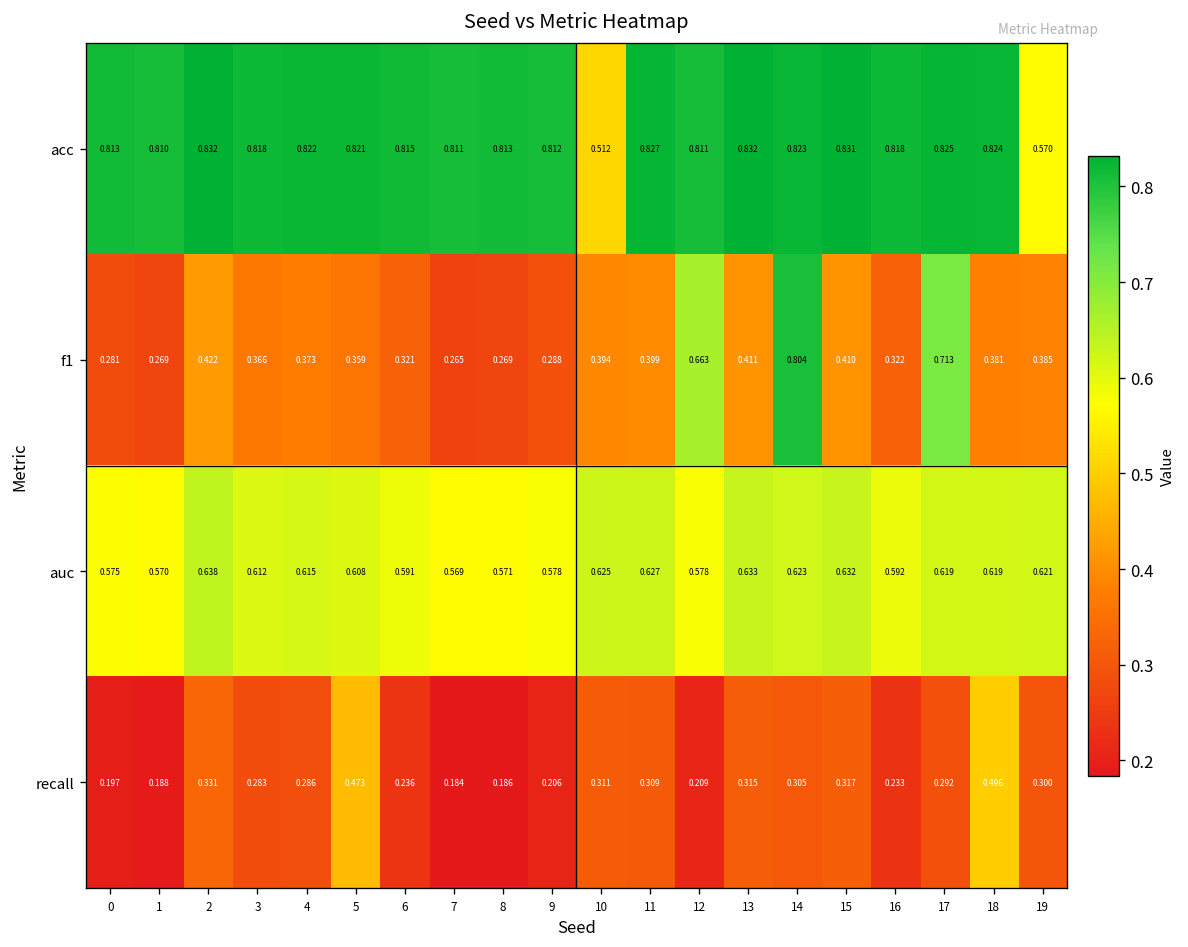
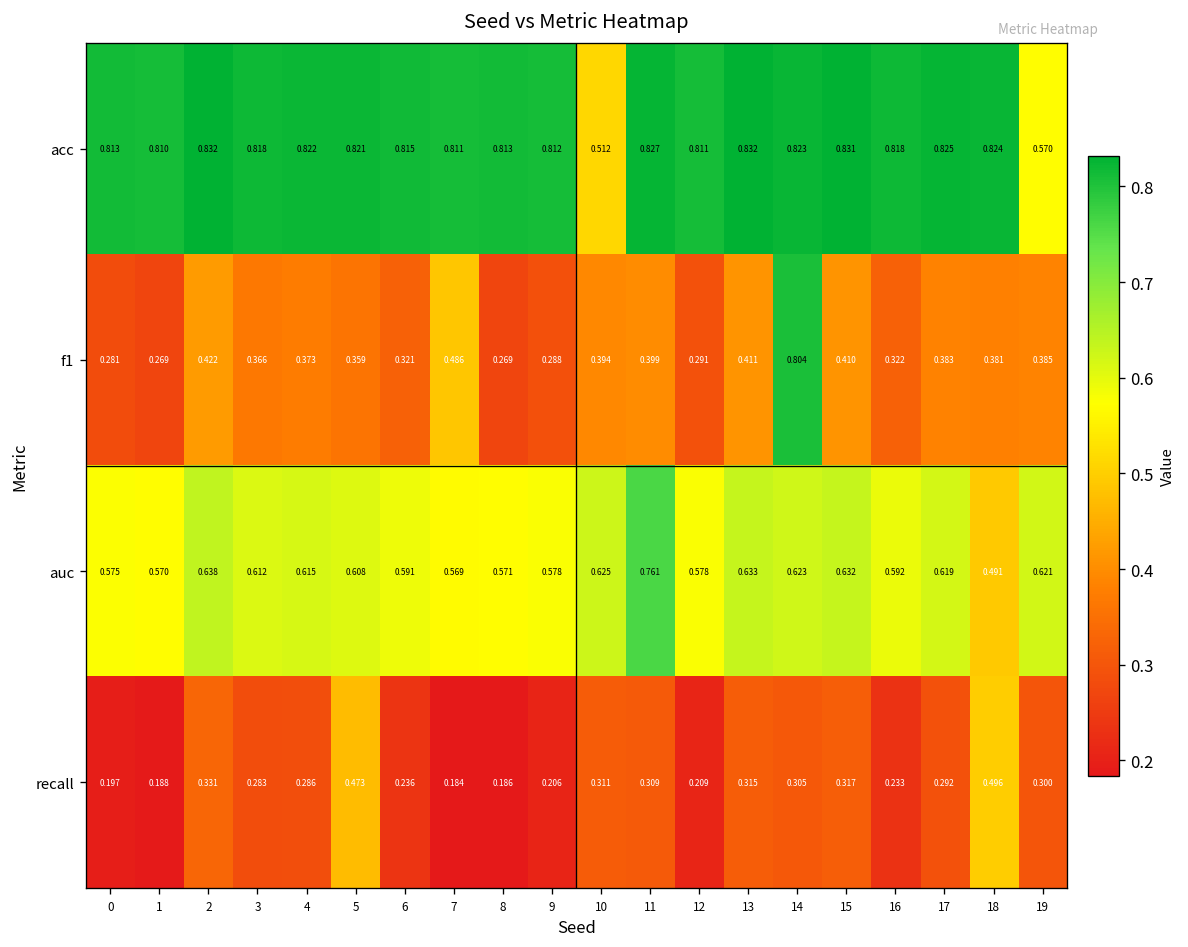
f1, 7: 0.265 -> 0.486
f1, 12: 0.663 -> 0.291
f1, 17: 0.713 -> 0.383
auc, 11: 0.627 -> 0.761
auc, 18: 0.619 -> 0.491
